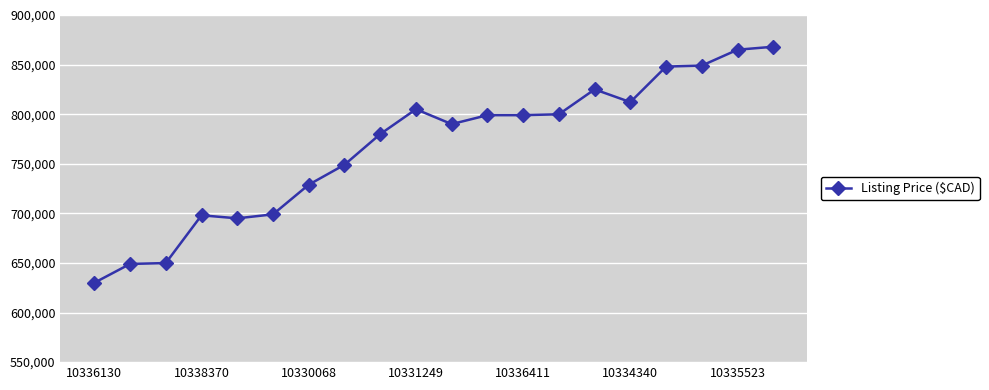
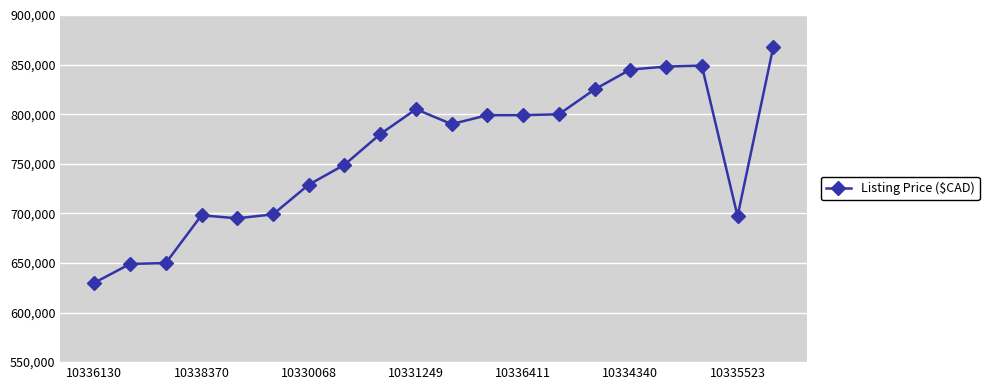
10334340: 810,000 -> 850,000
10335523: 870,000 -> 700,000
